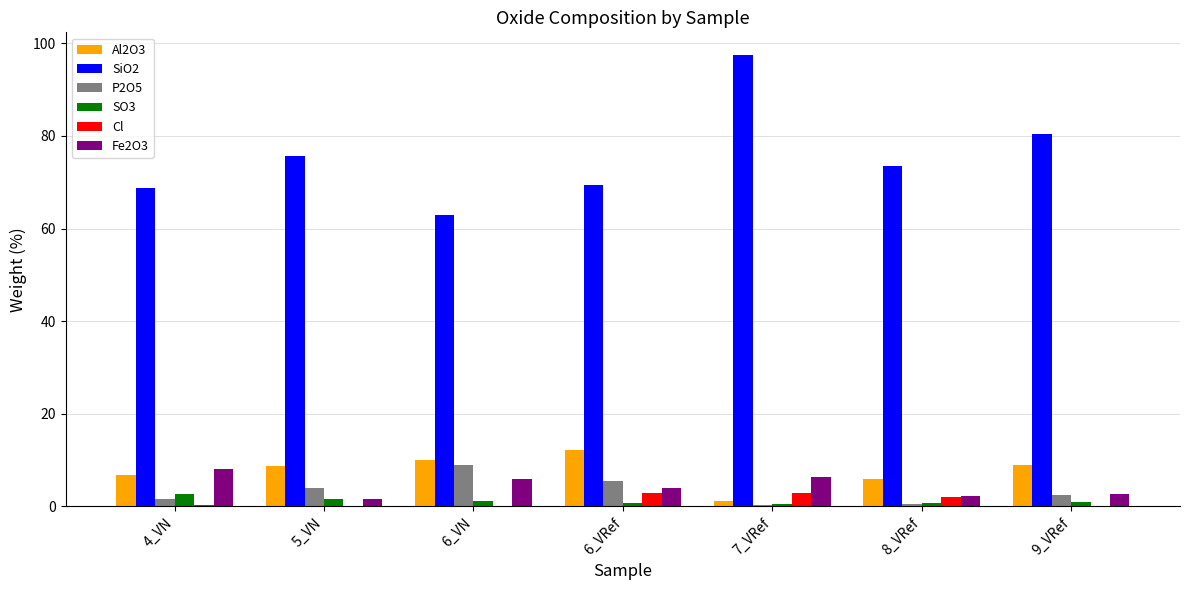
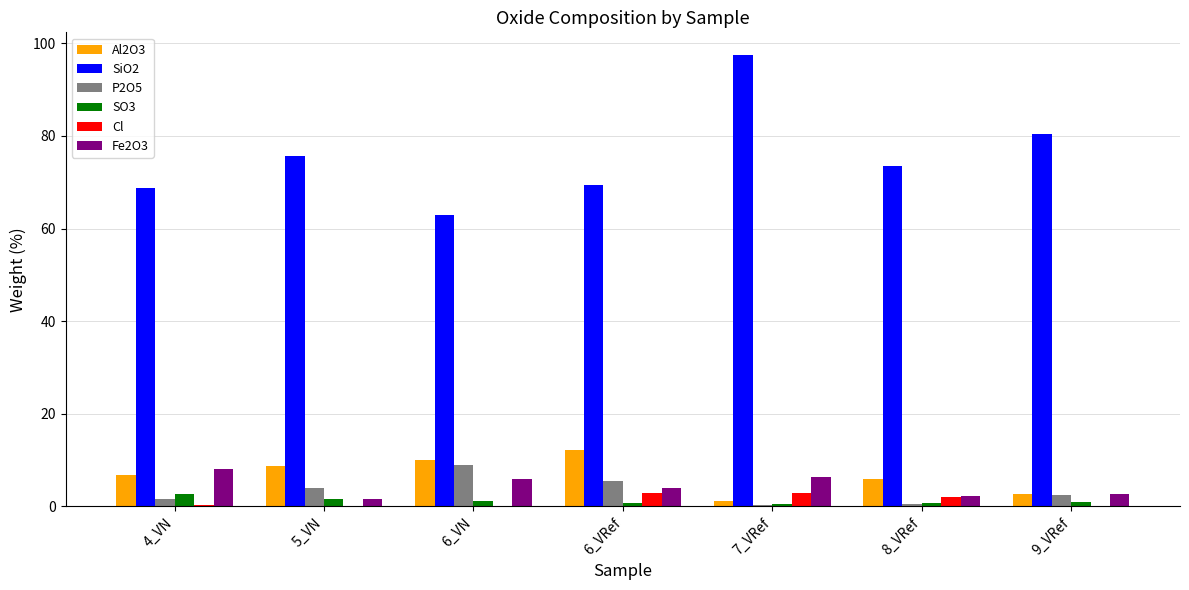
Al2O3, 9_VRef: 9 -> 3
